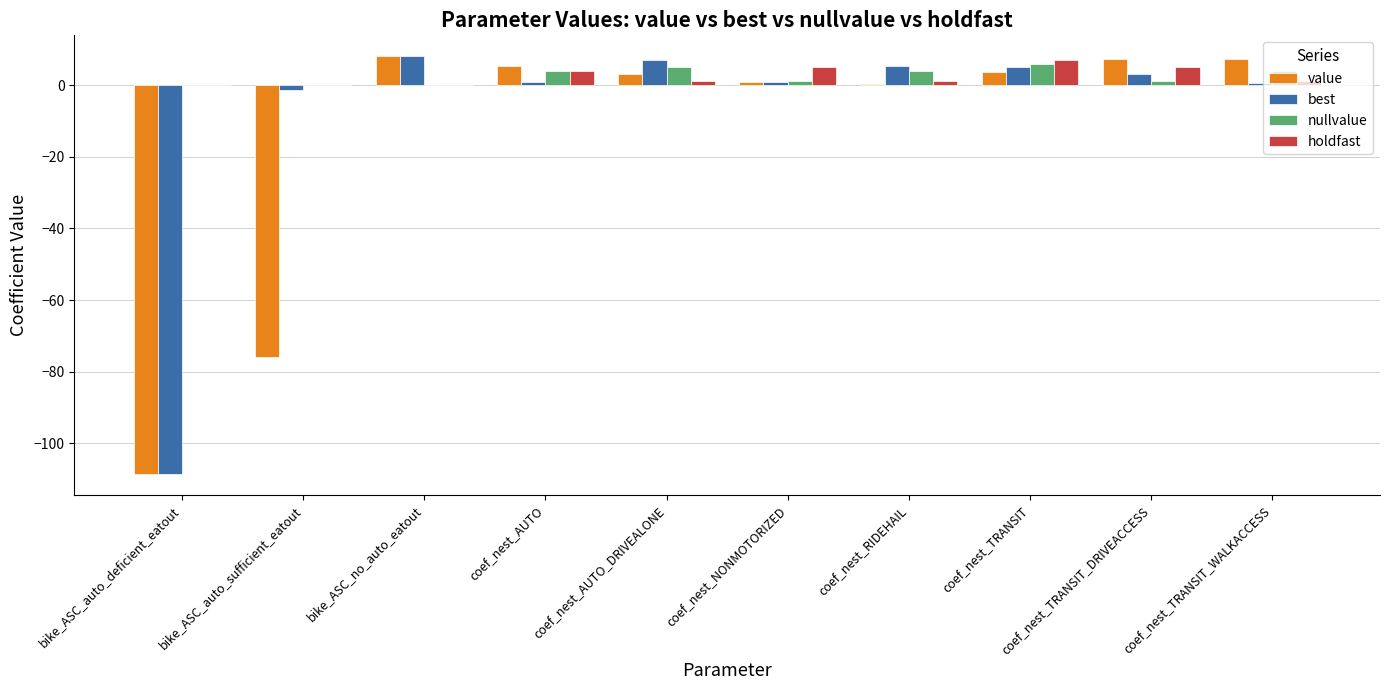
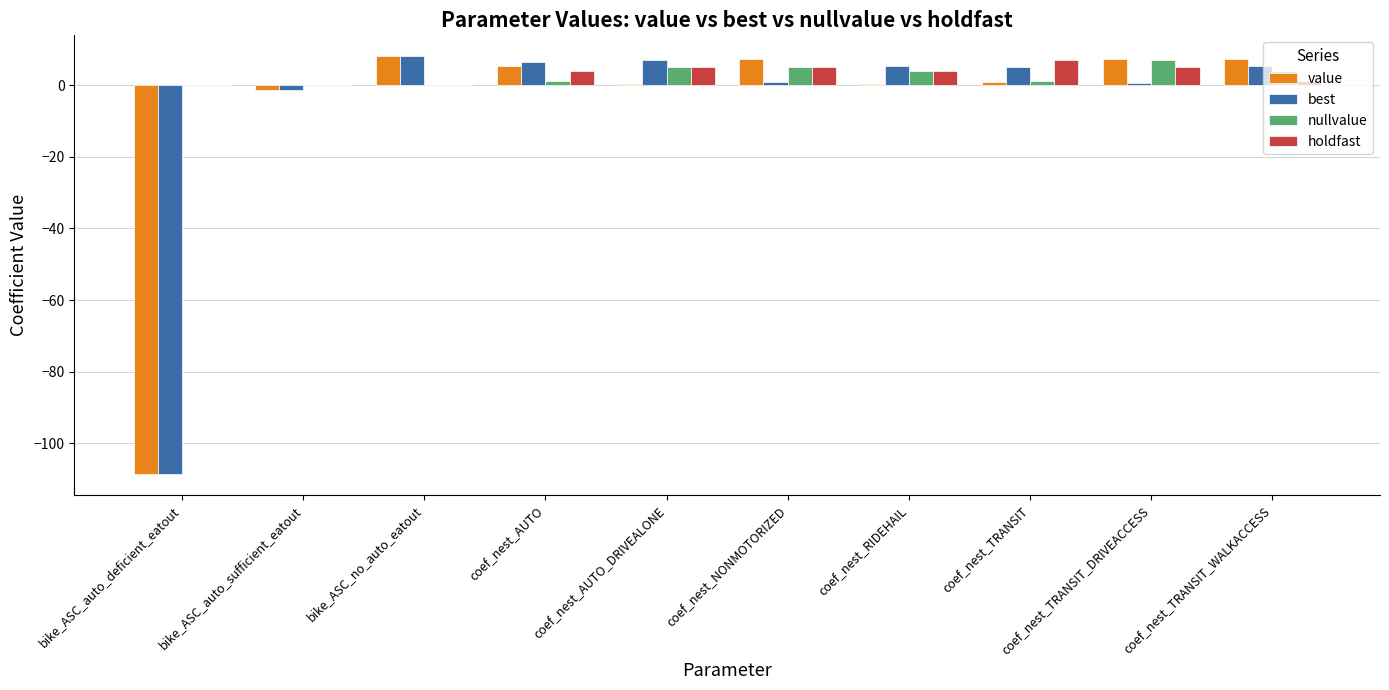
value, bike_ASC_auto_sufficient_eatout: -76 -> -1
best, coef_nest_AUTO: 1 -> 6
nullvalue, coef_nest_AUTO: 4 -> 1
value, coef_nest_AUTO_DRIVEALONE: 3 -> 0
holdfast, coef_nest_AUTO_DRIVEALONE: 1 -> 5
value, coef_nest_NONMOTORIZED: 1 -> 7
nullvalue, coef_nest_NONMOTORIZED: 1 -> 5
holdfast, coef_nest_RIDEHAIL: 1 -> 4
value, coef_nest_TRANSIT: 4 -> 1
nullvalue, coef_nest_TRANSIT: 6 -> 1
best, coef_nest_TRANSIT_DRIVEACCESS: 3 -> 1
nullvalue, coef_nest_TRANSIT_DRIVEACCESS: 1 -> 7
best, coef_nest_TRANSIT_WALKACCESS: 1 -> 5
